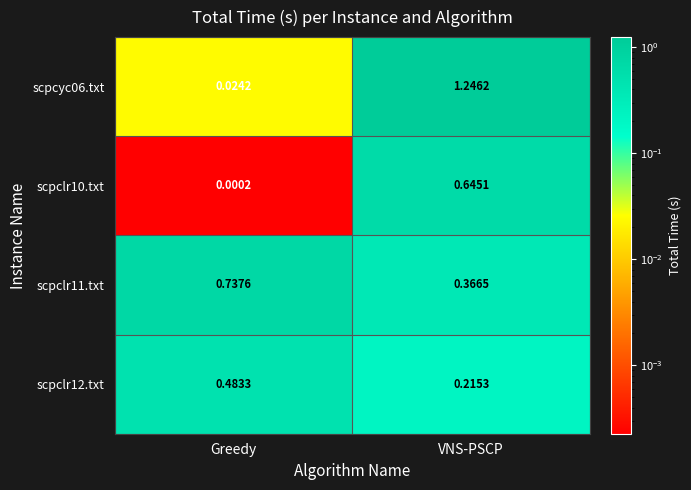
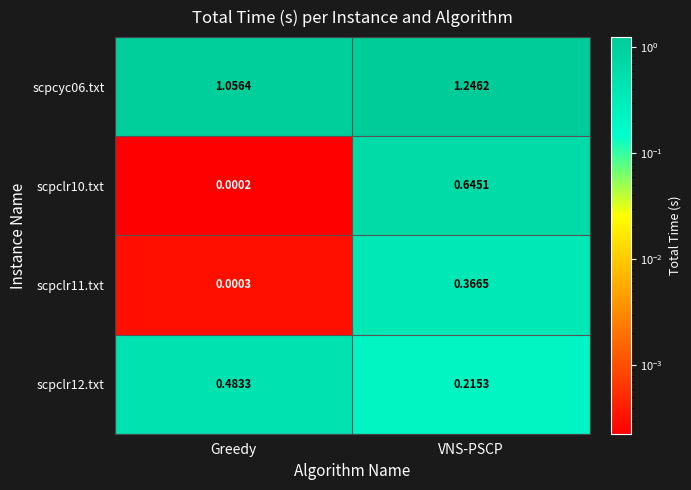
scpcyc06.txt, Greedy: 0.0242 -> 1.0564
scpclr11.txt, Greedy: 0.7376 -> 0.0003
